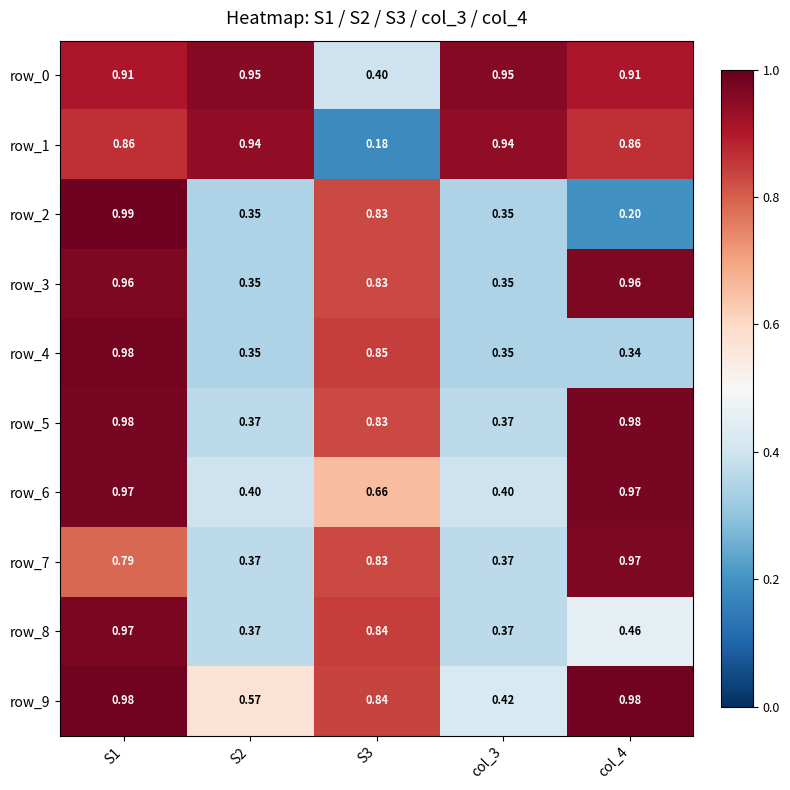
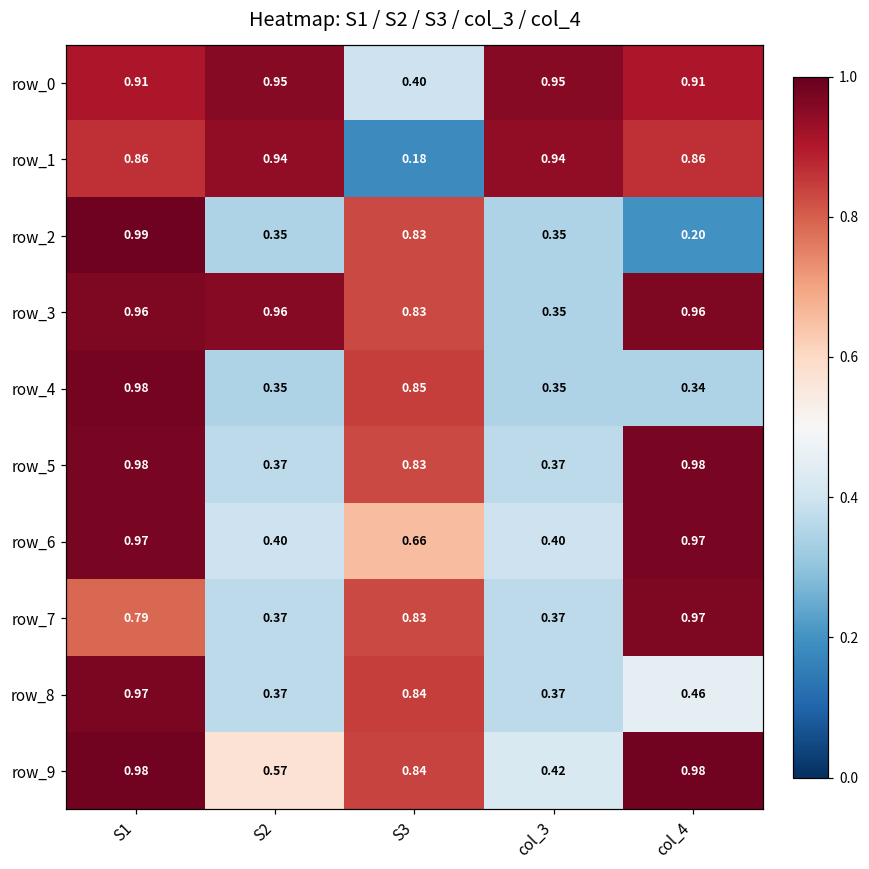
row_3, S2: 0.35 -> 0.96
